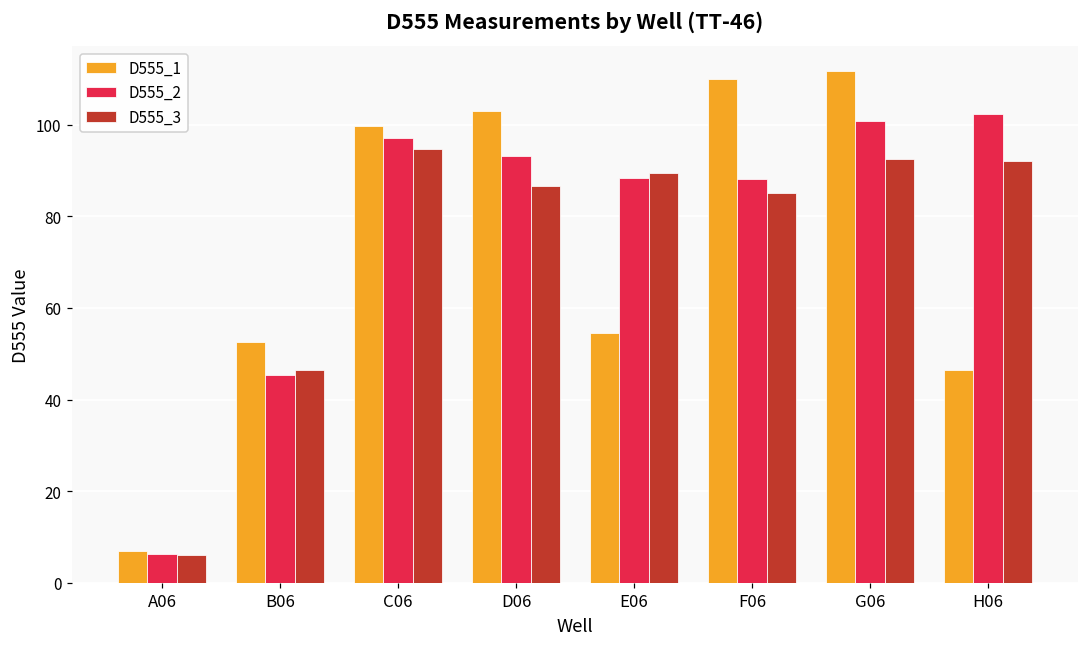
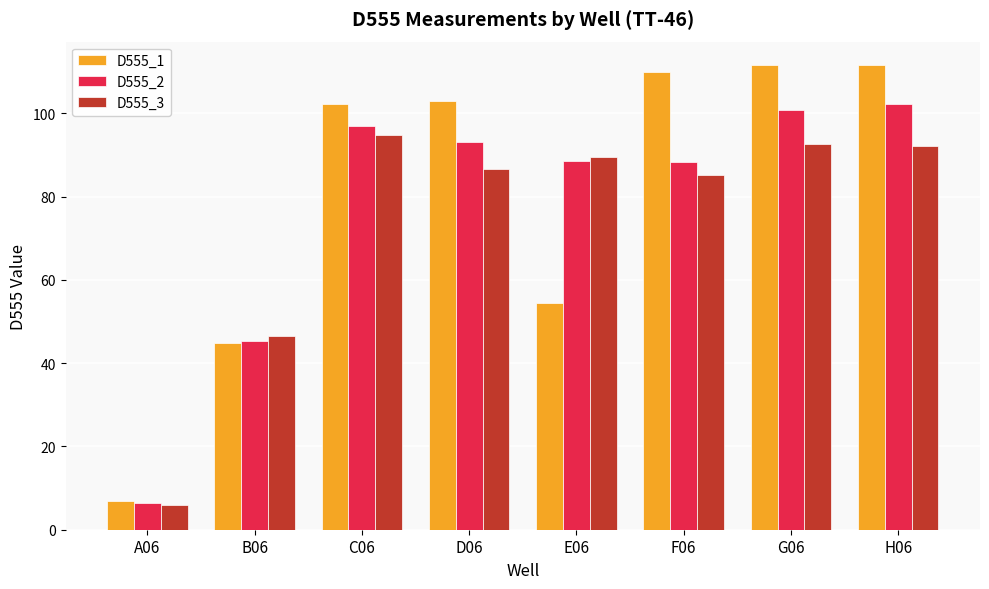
D555_1, B06: 53 -> 45
D555_1, C06: 100 -> 102
D555_1, H06: 46 -> 111
